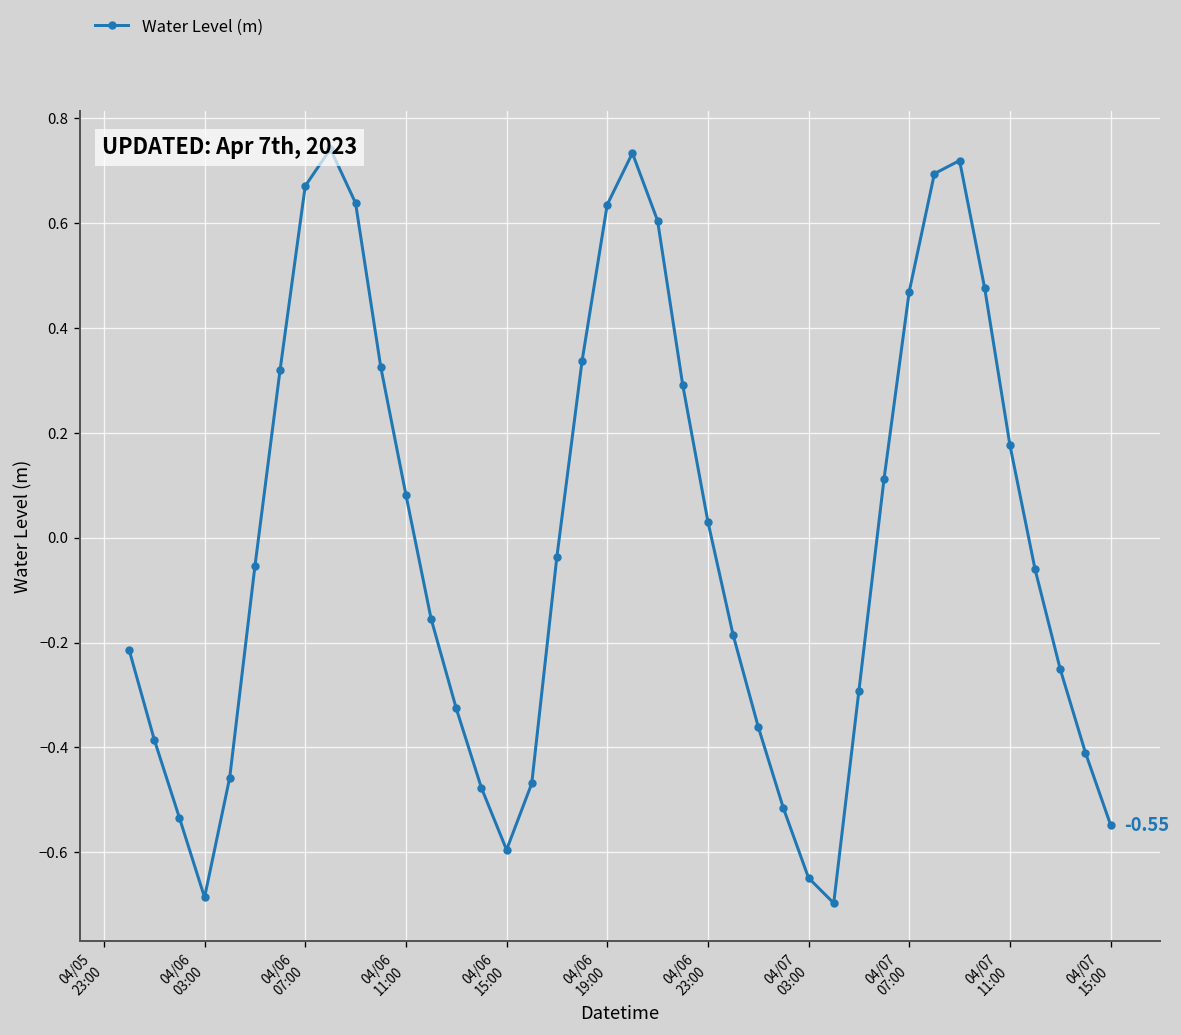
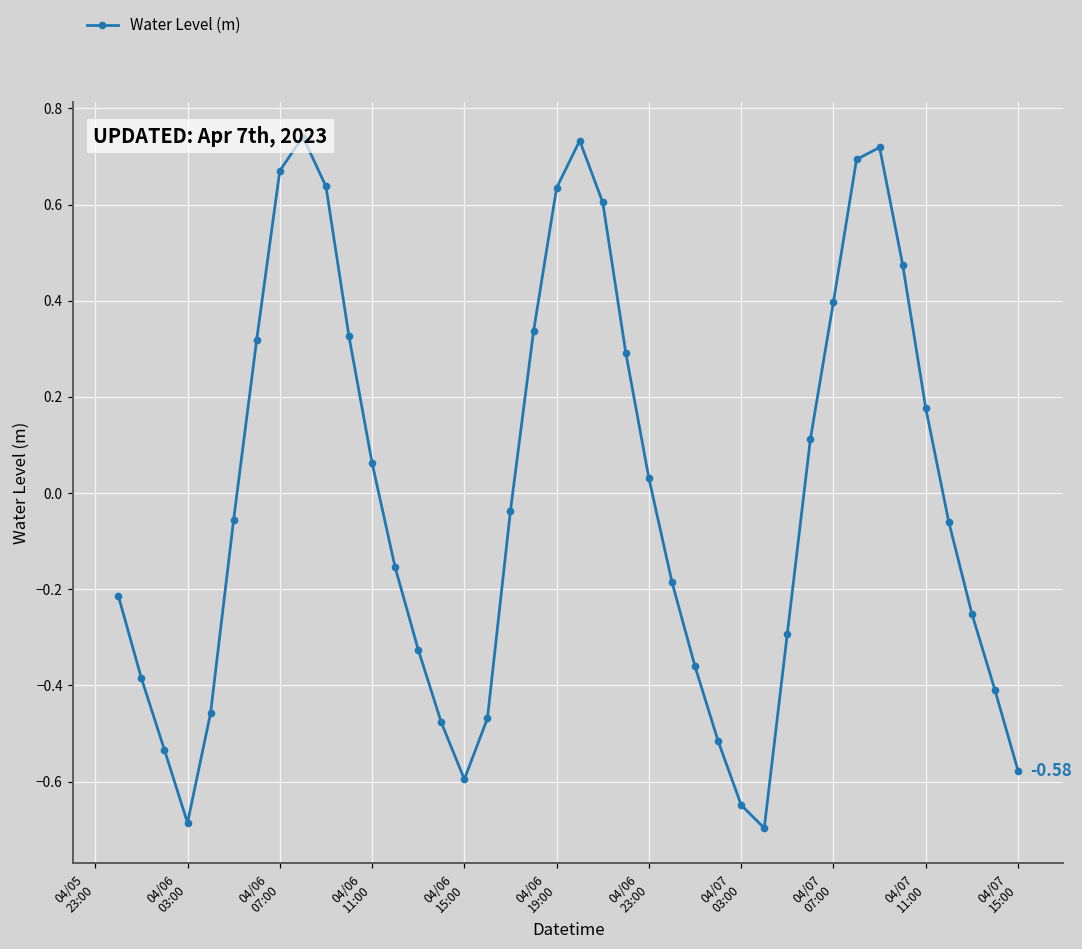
04/06 11:00: 0.08 -> 0.06
04/07 07:00: 0.47 -> 0.40
04/07 15:00: -0.55 -> -0.58
